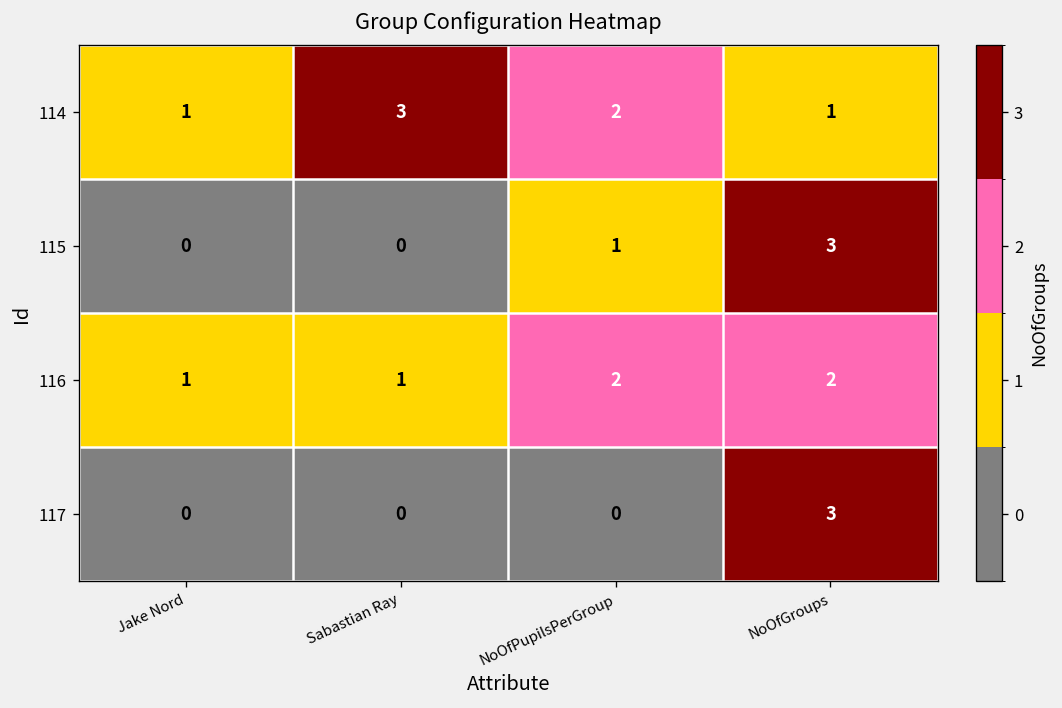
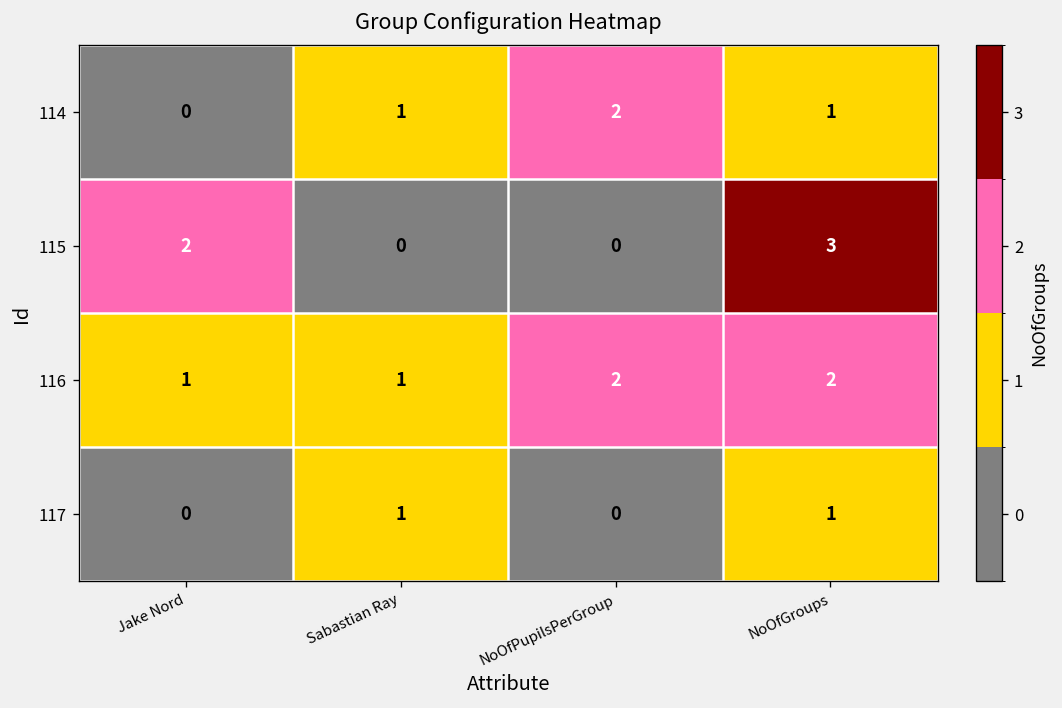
114, Jake Nord: 1 -> 0
114, Sabastian Ray: 3 -> 1
115, Jake Nord: 0 -> 2
115, NoOfPupilsPerGroup: 1 -> 0
117, Sabastian Ray: 0 -> 1
117, NoOfGroups: 3 -> 1
